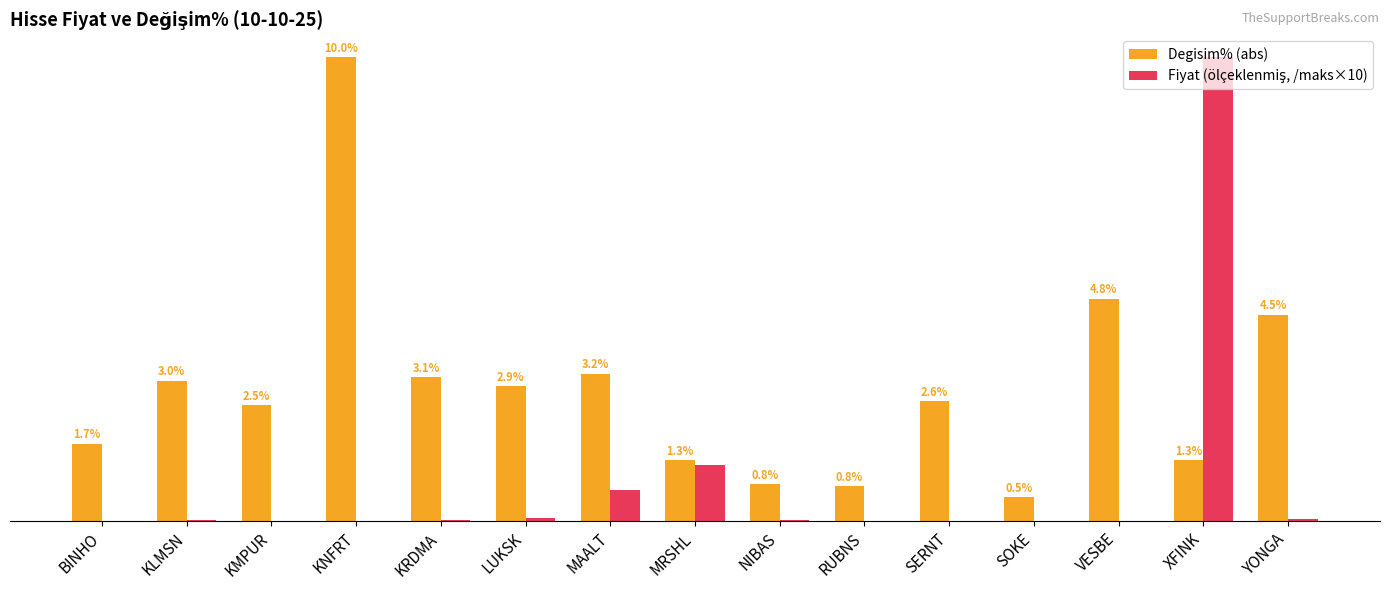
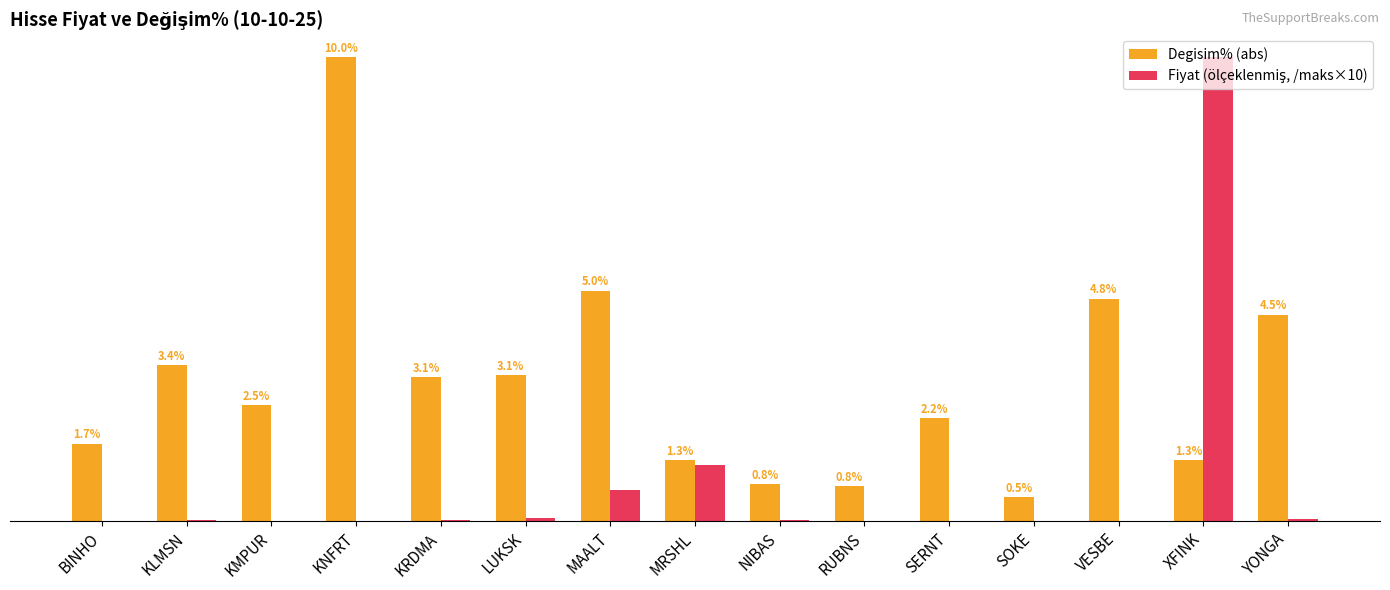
Degisim% (abs), KLMSN: 3.0% -> 3.4%
Degisim% (abs), LUKSK: 2.9% -> 3.1%
Degisim% (abs), MAALT: 3.2% -> 5.0%
Degisim% (abs), SERNT: 2.6% -> 2.2%
